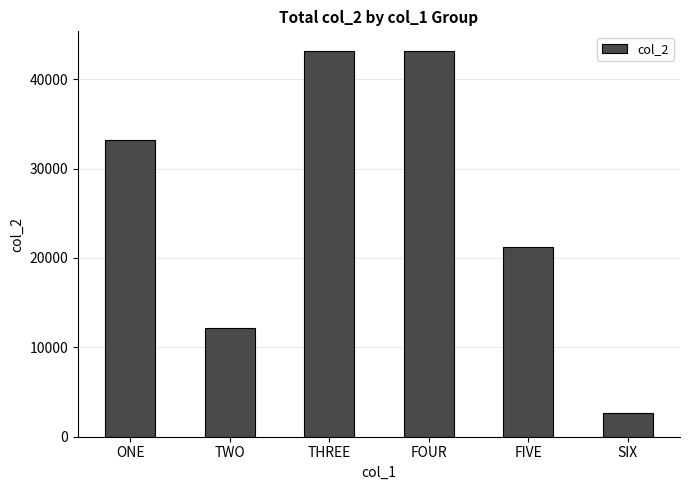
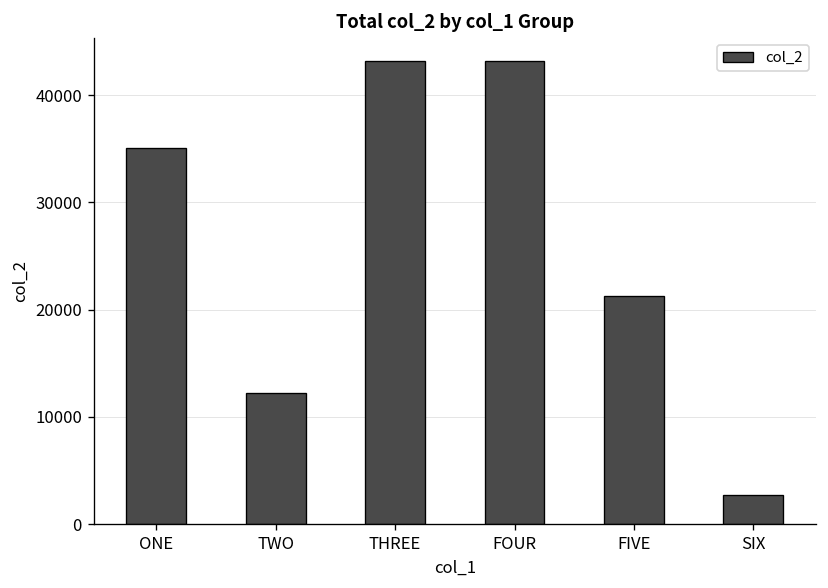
ONE: 33000 -> 35000
